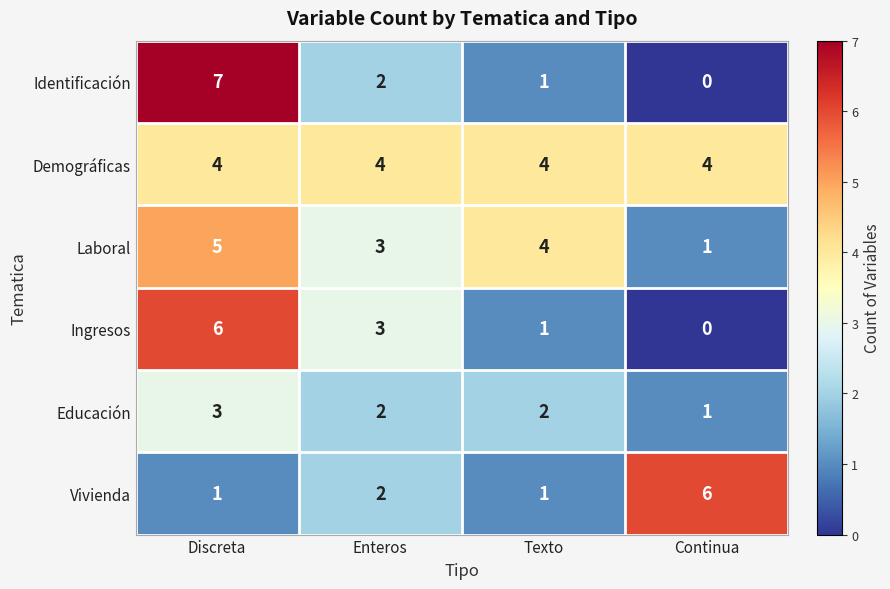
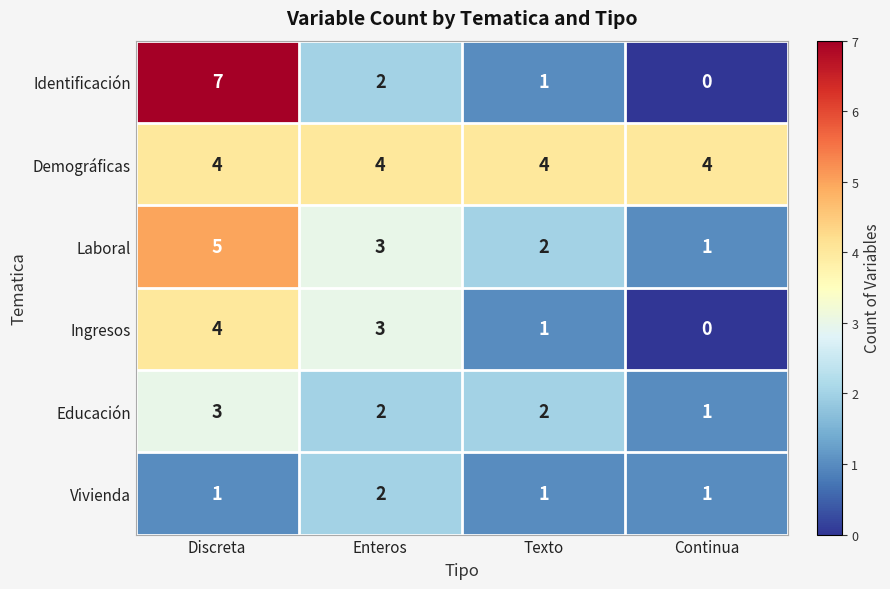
Laboral, Texto: 4 -> 2
Ingresos, Discreta: 6 -> 4
Vivienda, Continua: 6 -> 1
